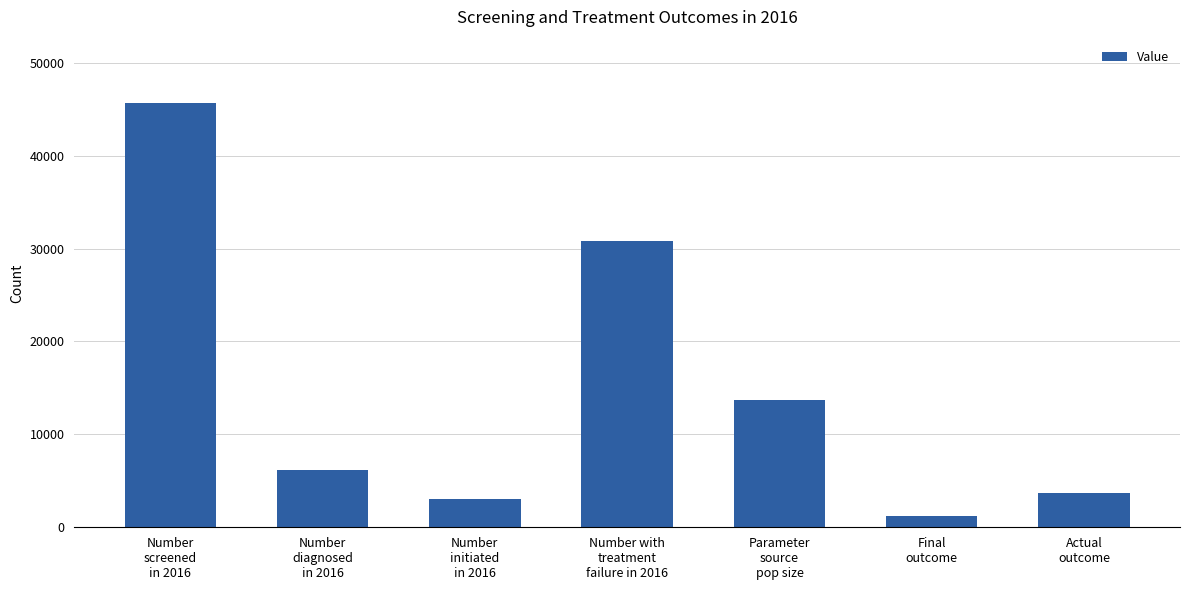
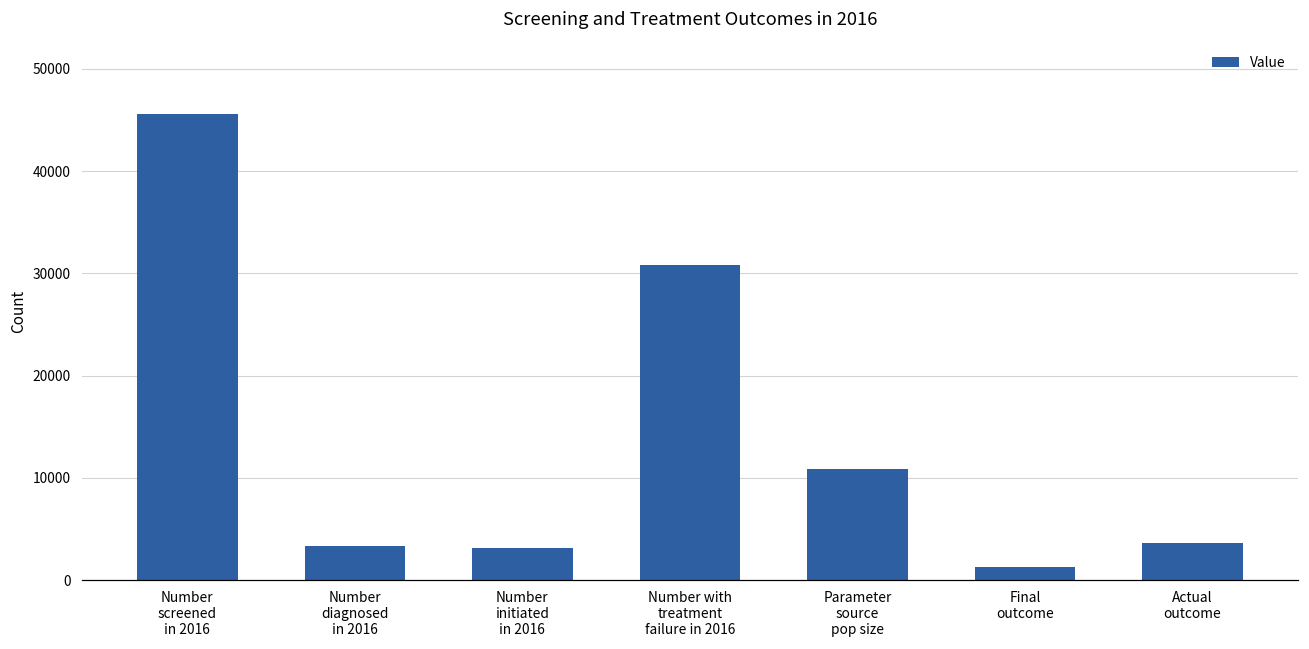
Number diagnosed in 2016: 6000 -> 3000
Parameter source pop size: 14000 -> 11000
